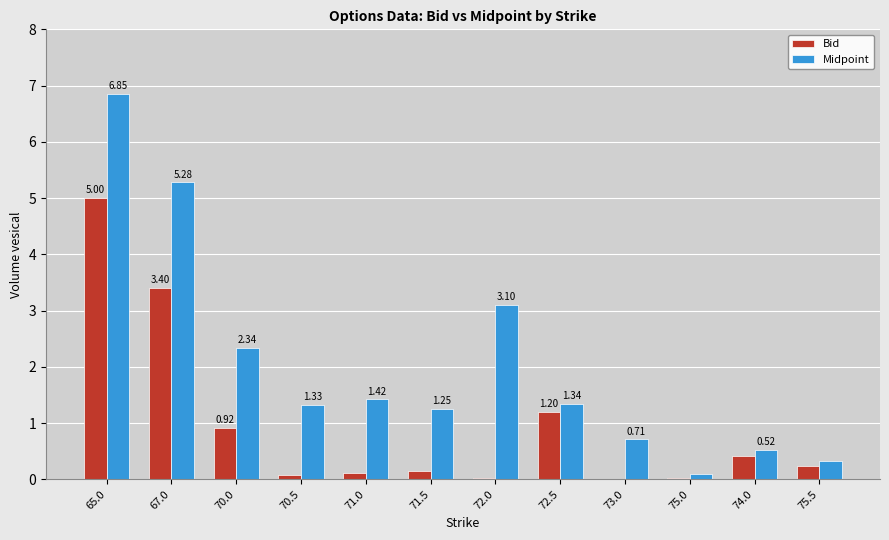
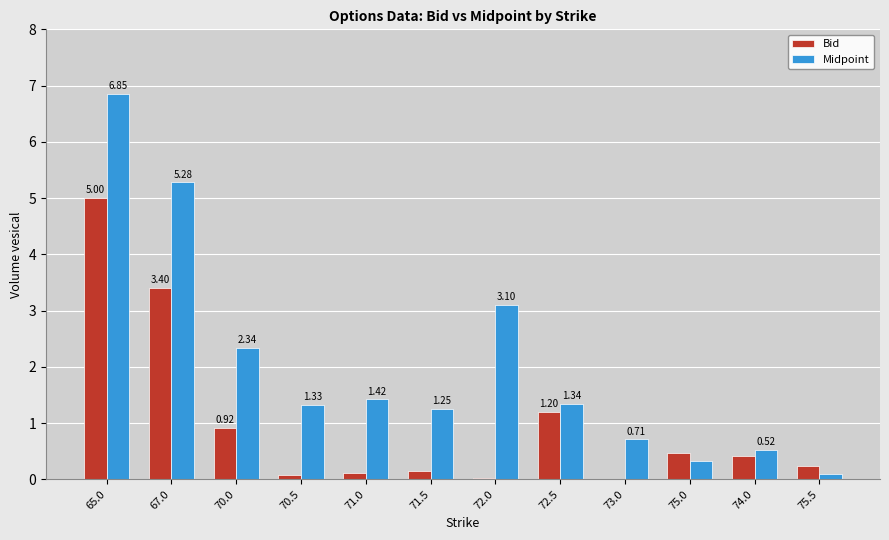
Bid, 75.0: 0.0 -> 0.5
Midpoint, 75.0: 0.1 -> 0.3
Midpoint, 75.5: 0.3 -> 0.1
